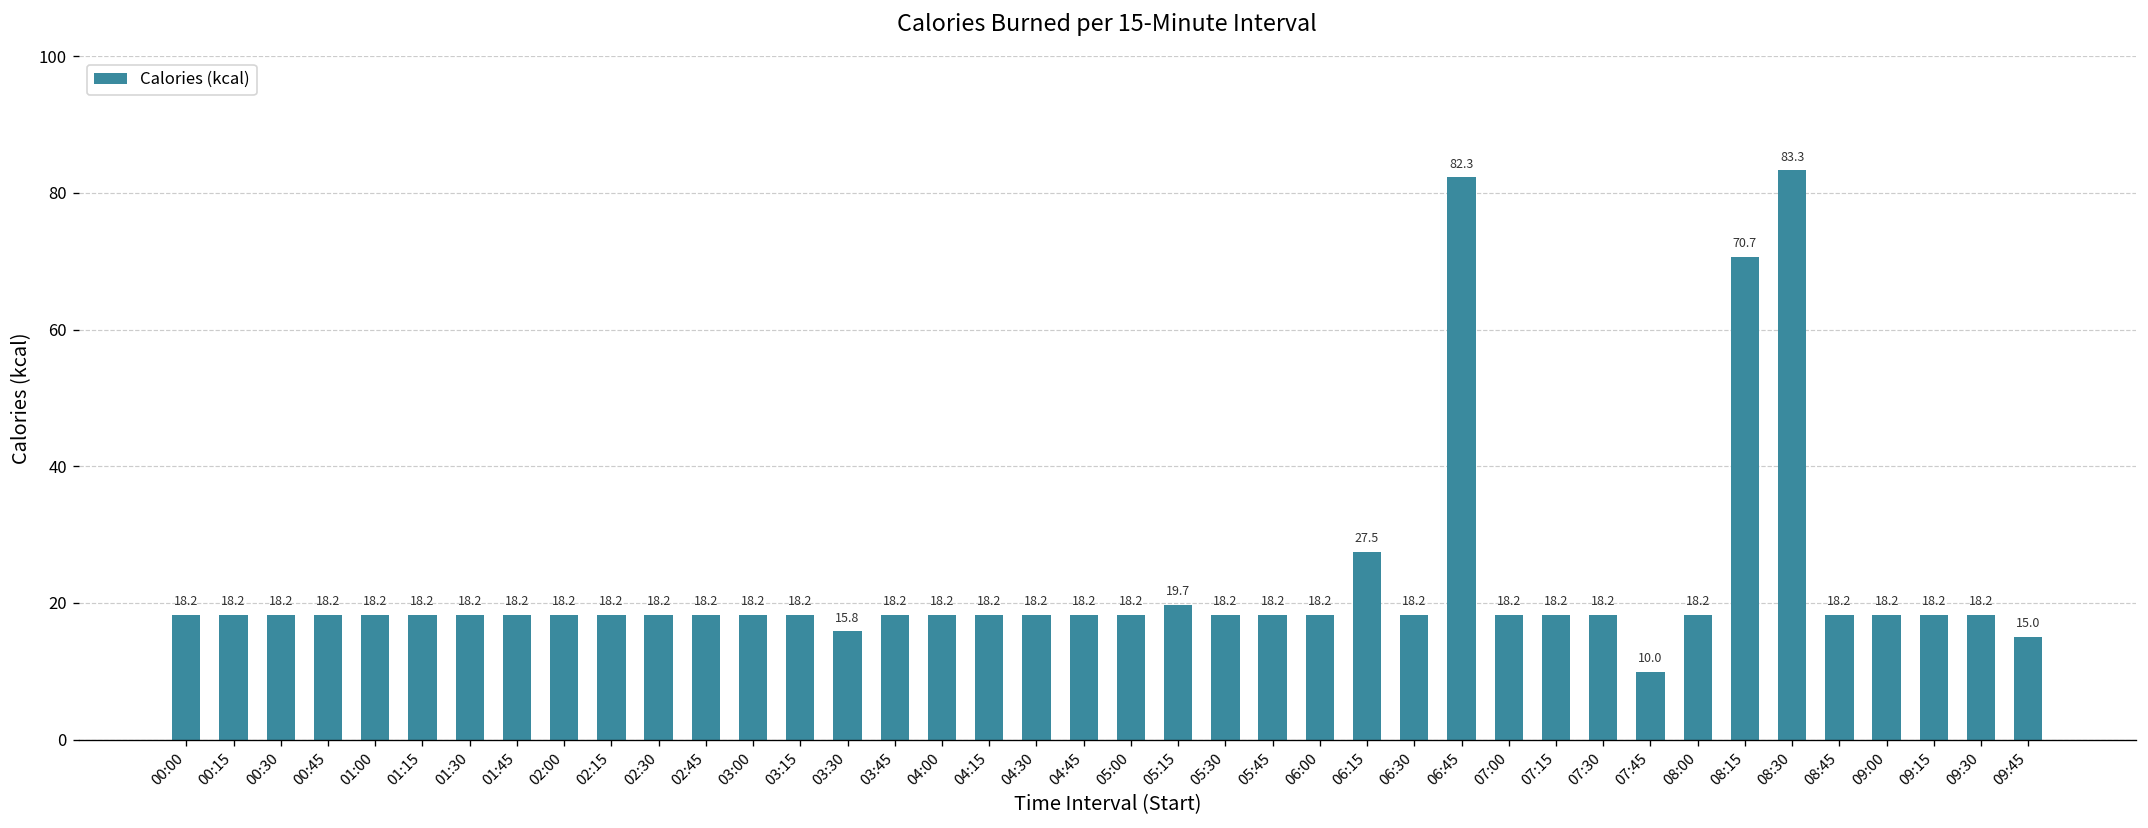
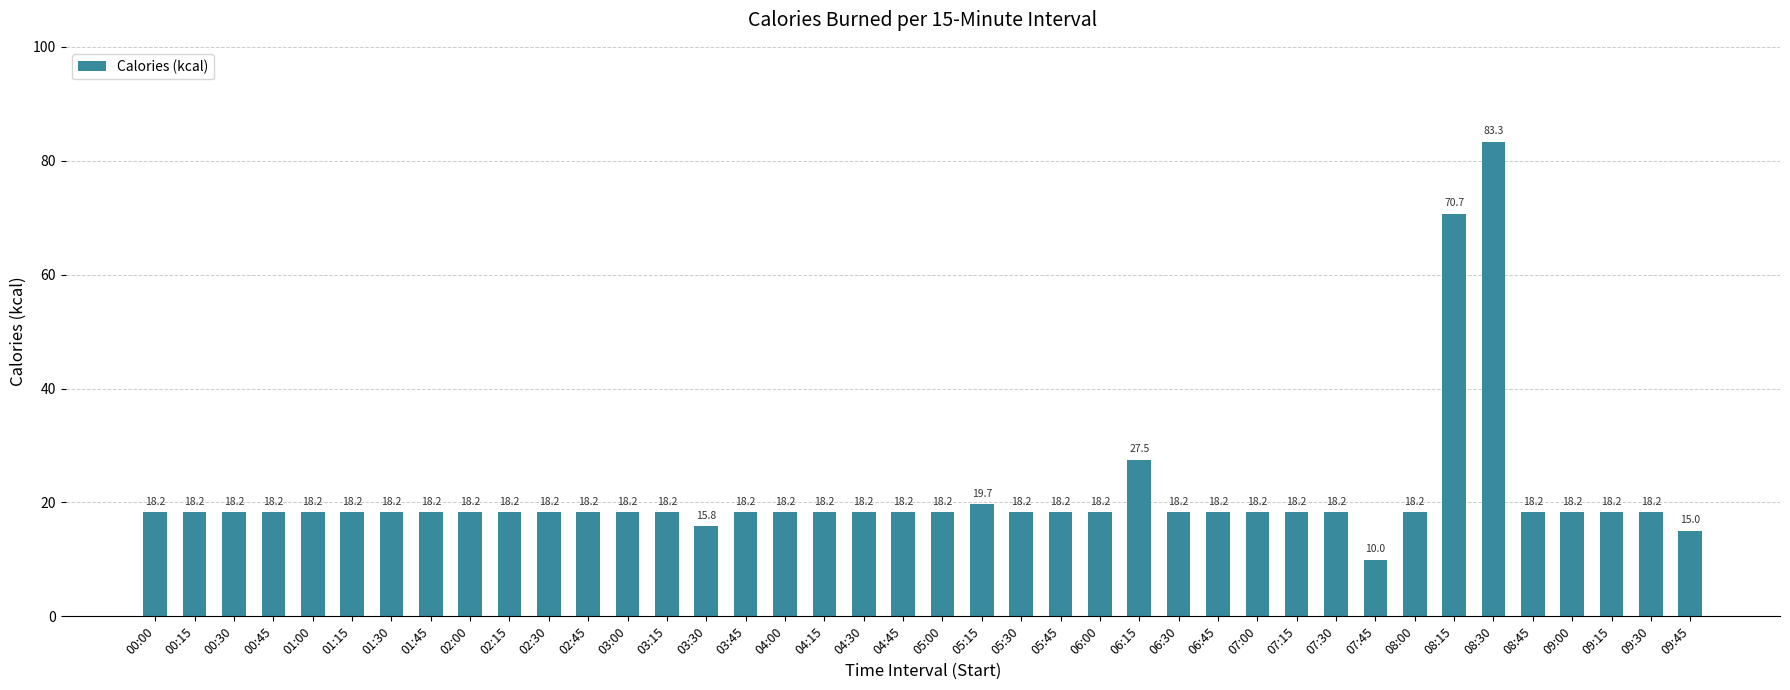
06:45: 82.3 -> 18.2
